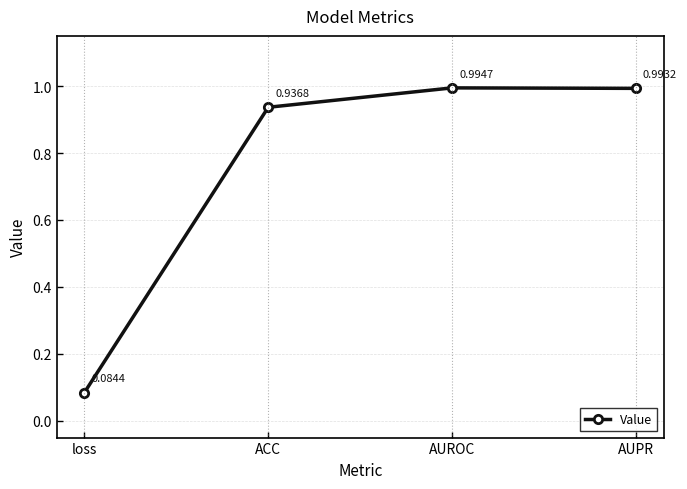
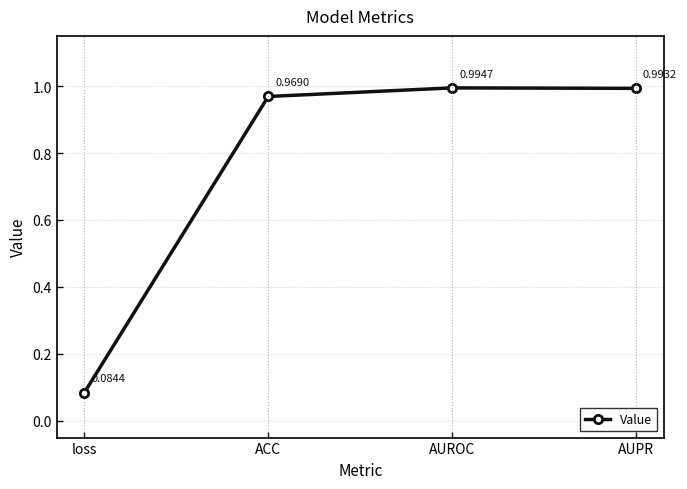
ACC: 0.9368 -> 0.9690
